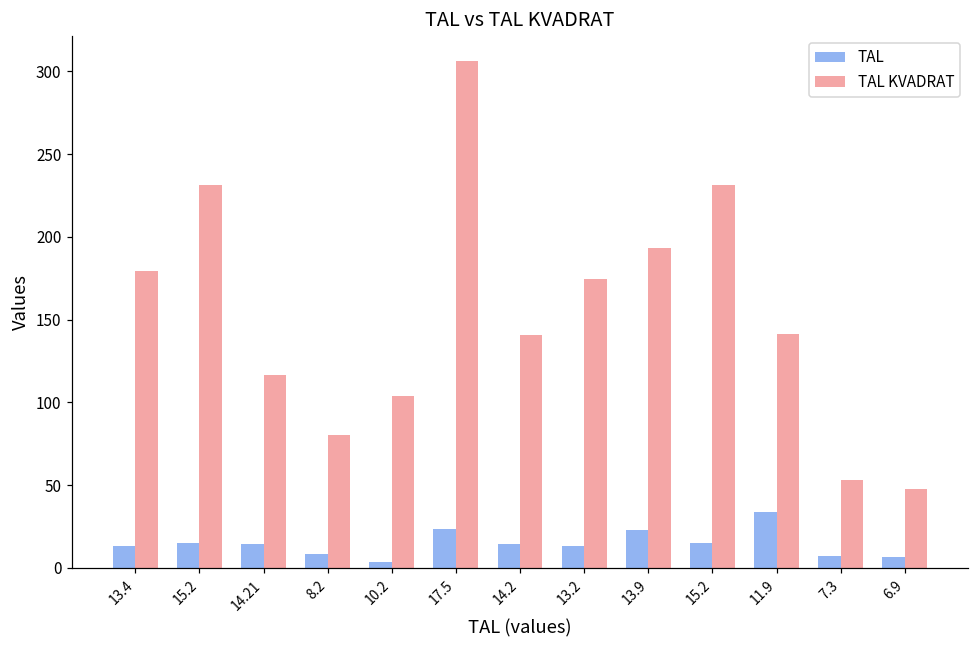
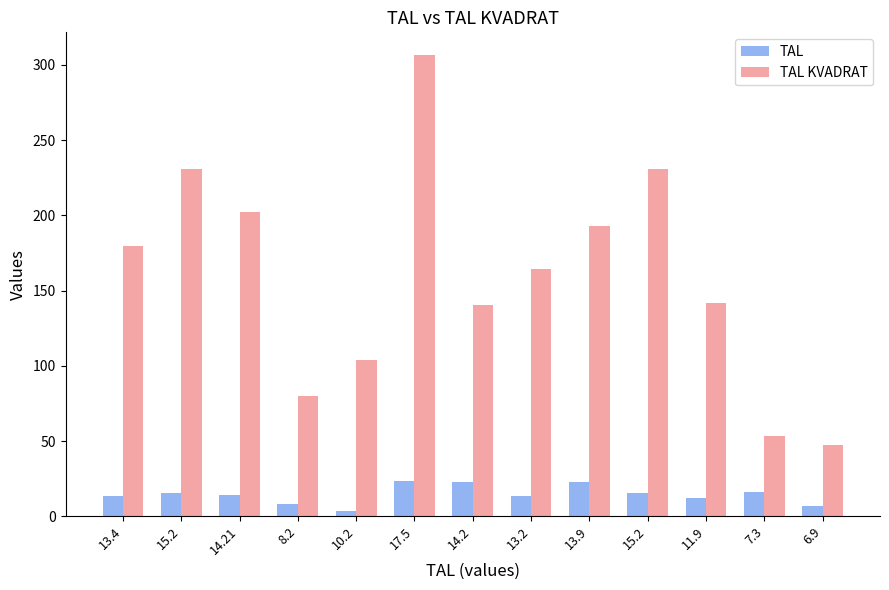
TAL KVADRAT, 14.21: 117 -> 202
TAL, 14.2: 14 -> 23
TAL KVADRAT, 13.2: 174 -> 164
TAL, 11.9: 34 -> 12
TAL, 7.3: 7 -> 16
